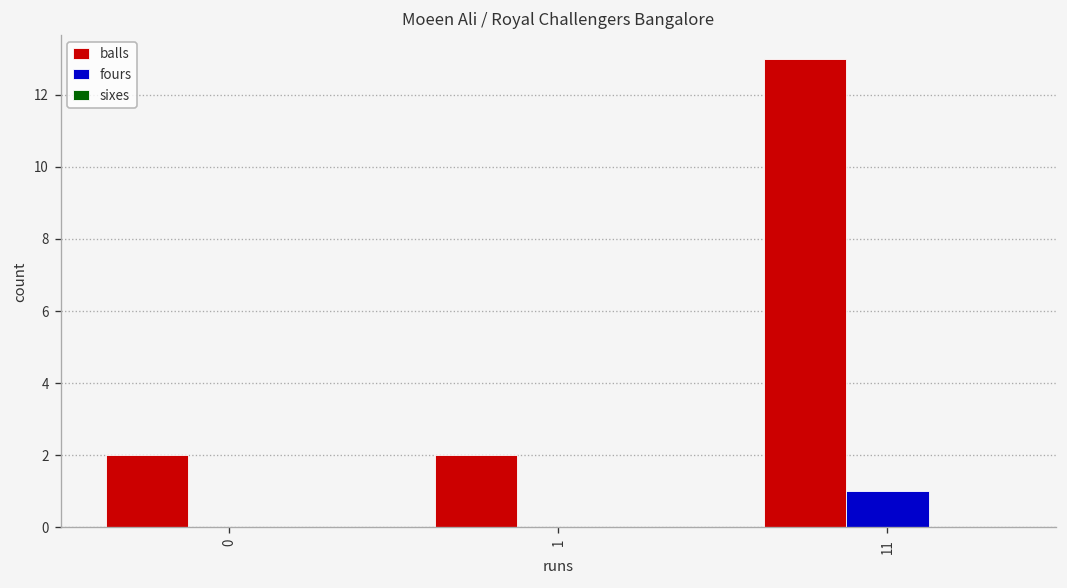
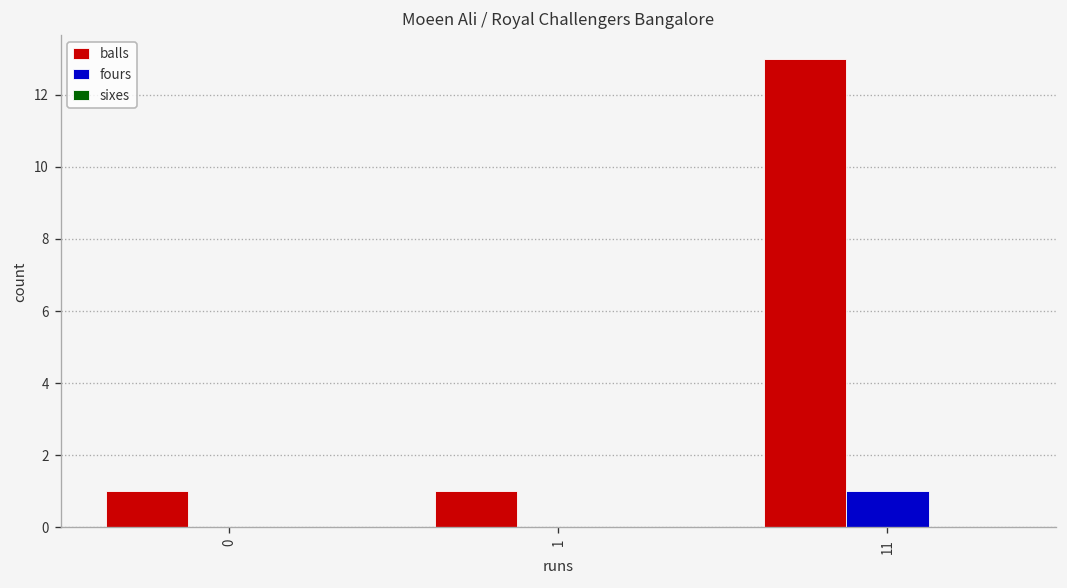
balls, 0: 2 -> 1
balls, 1: 2 -> 1
